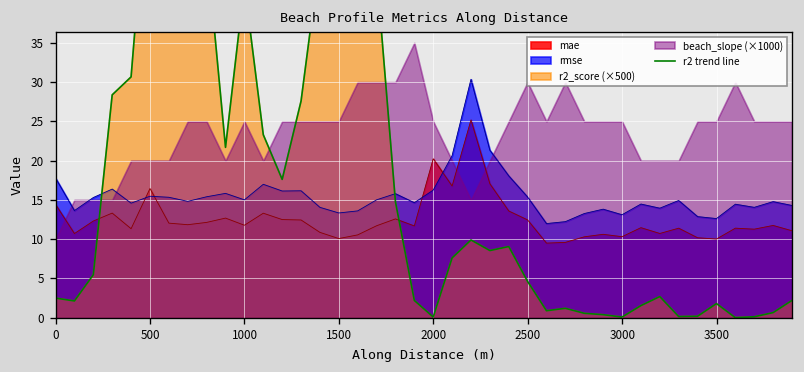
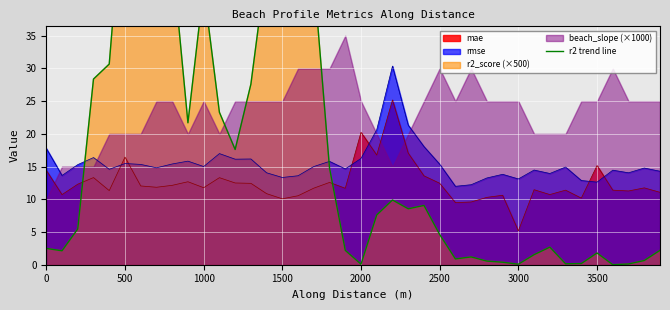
mae, 3000: 10 -> 5
mae, 3500: 10 -> 15
